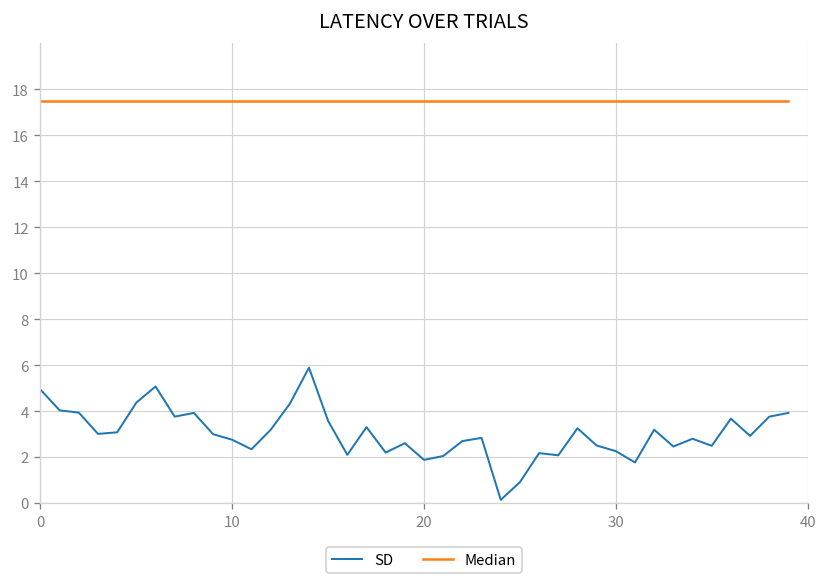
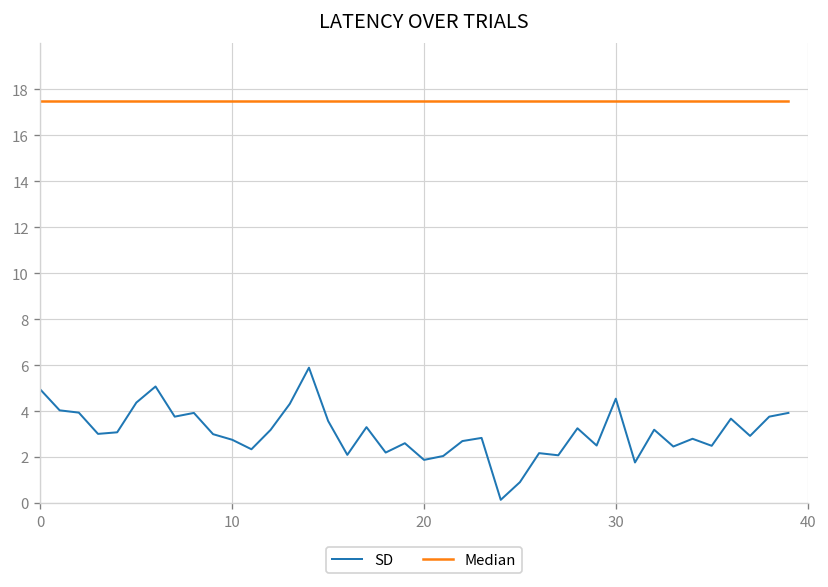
SD, 30: 2.3 -> 4.5
